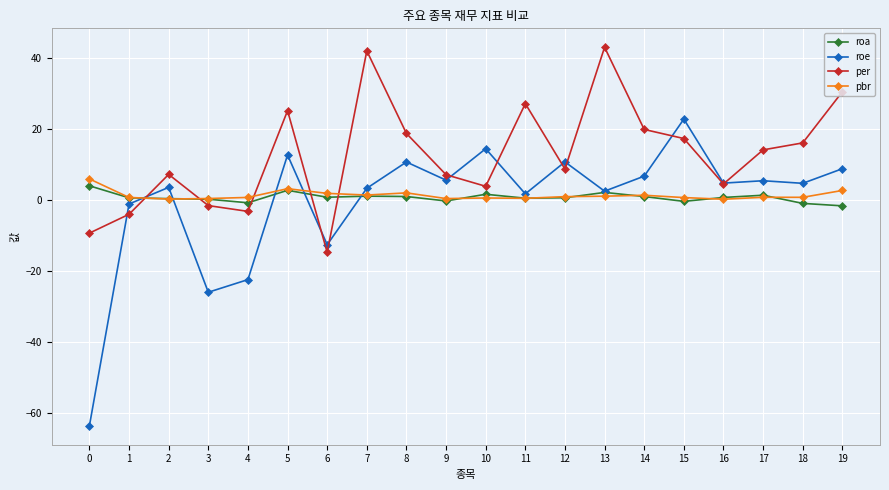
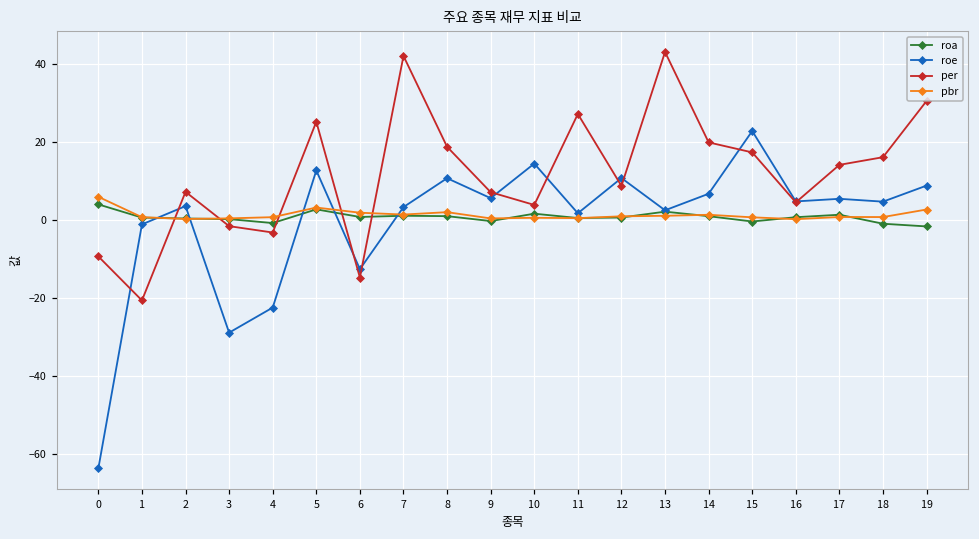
per, 1: -4 -> -21
roe, 3: -26 -> -29
